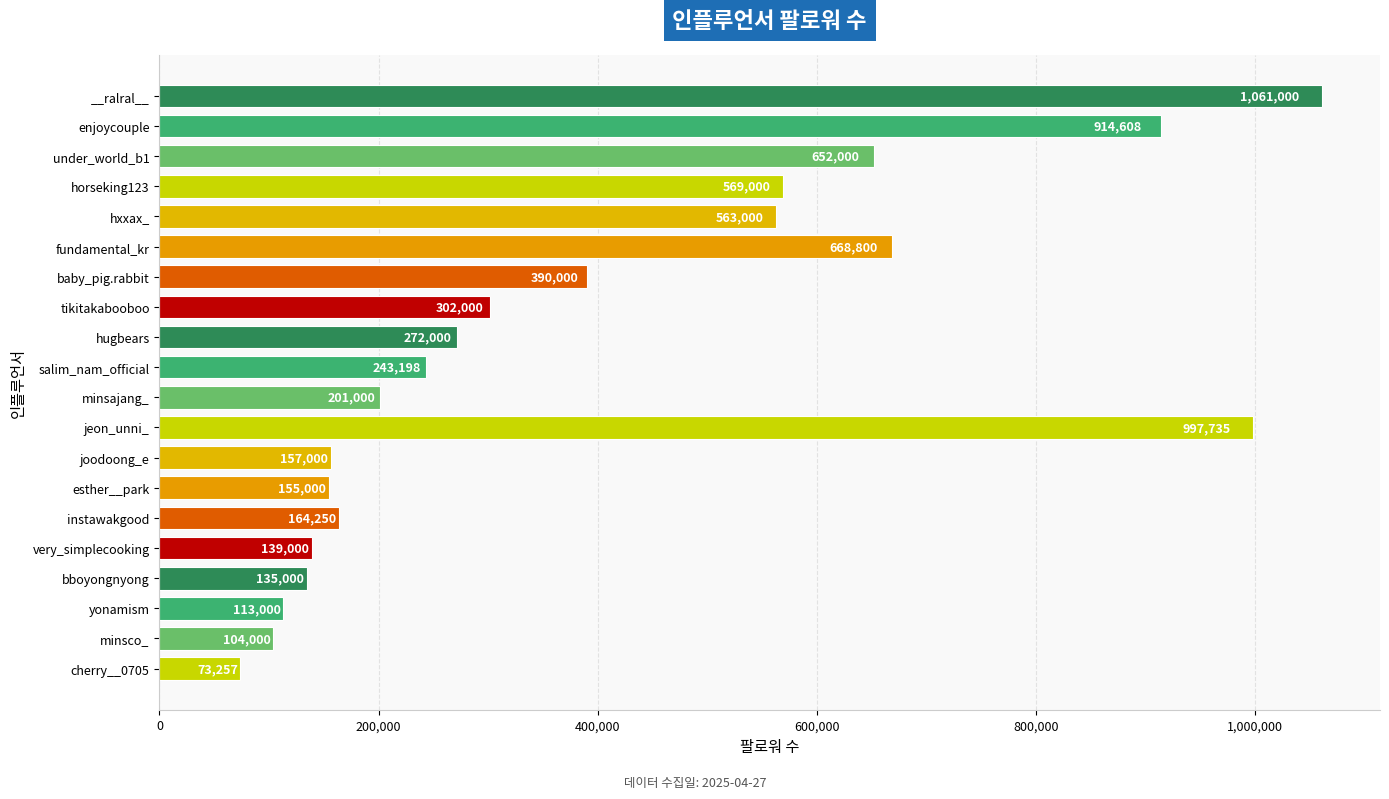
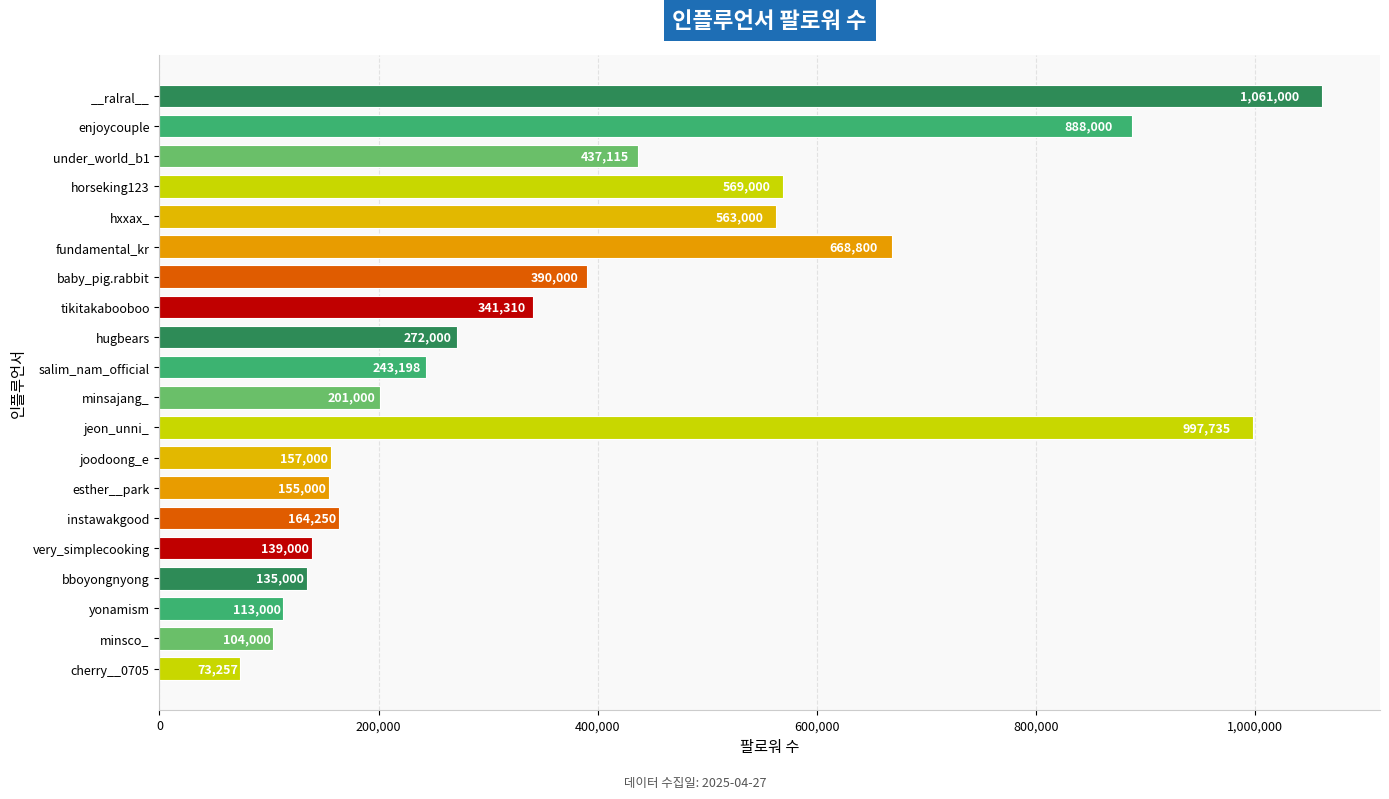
enjoycouple: 914,608 -> 888,000
under_world_b1: 652,000 -> 437,115
tikitakabooboo: 302,000 -> 341,310
